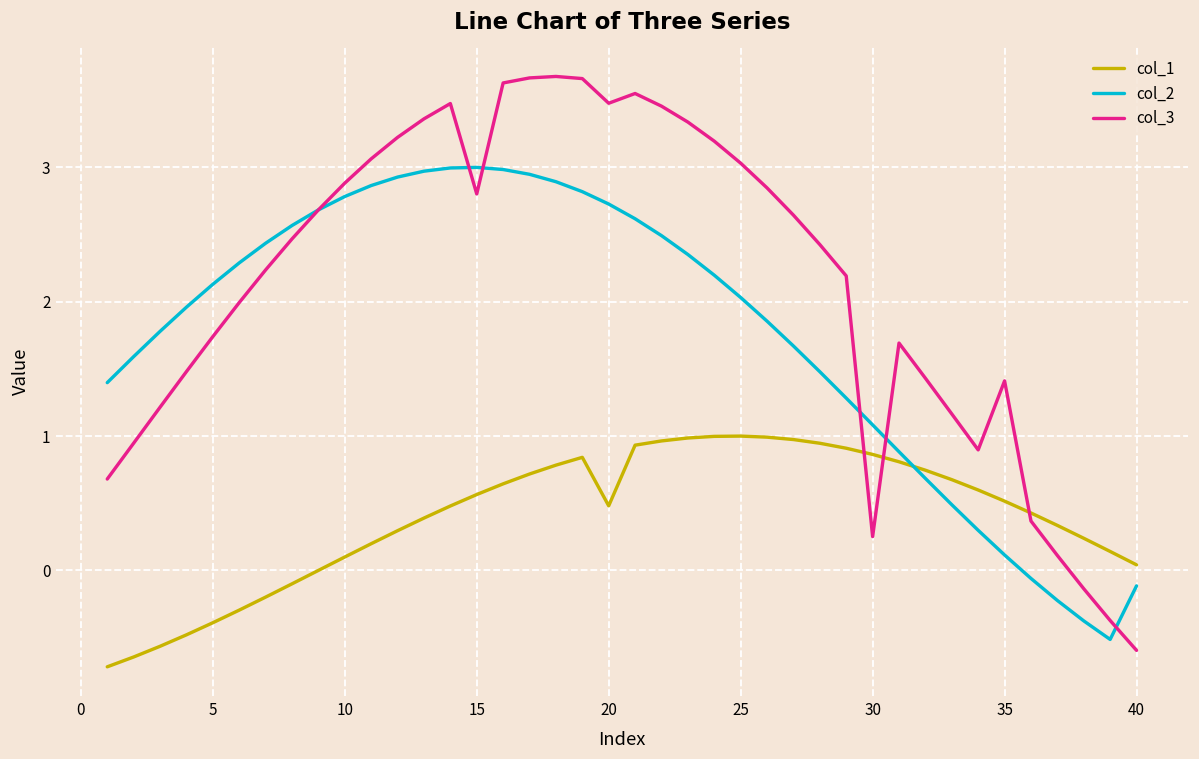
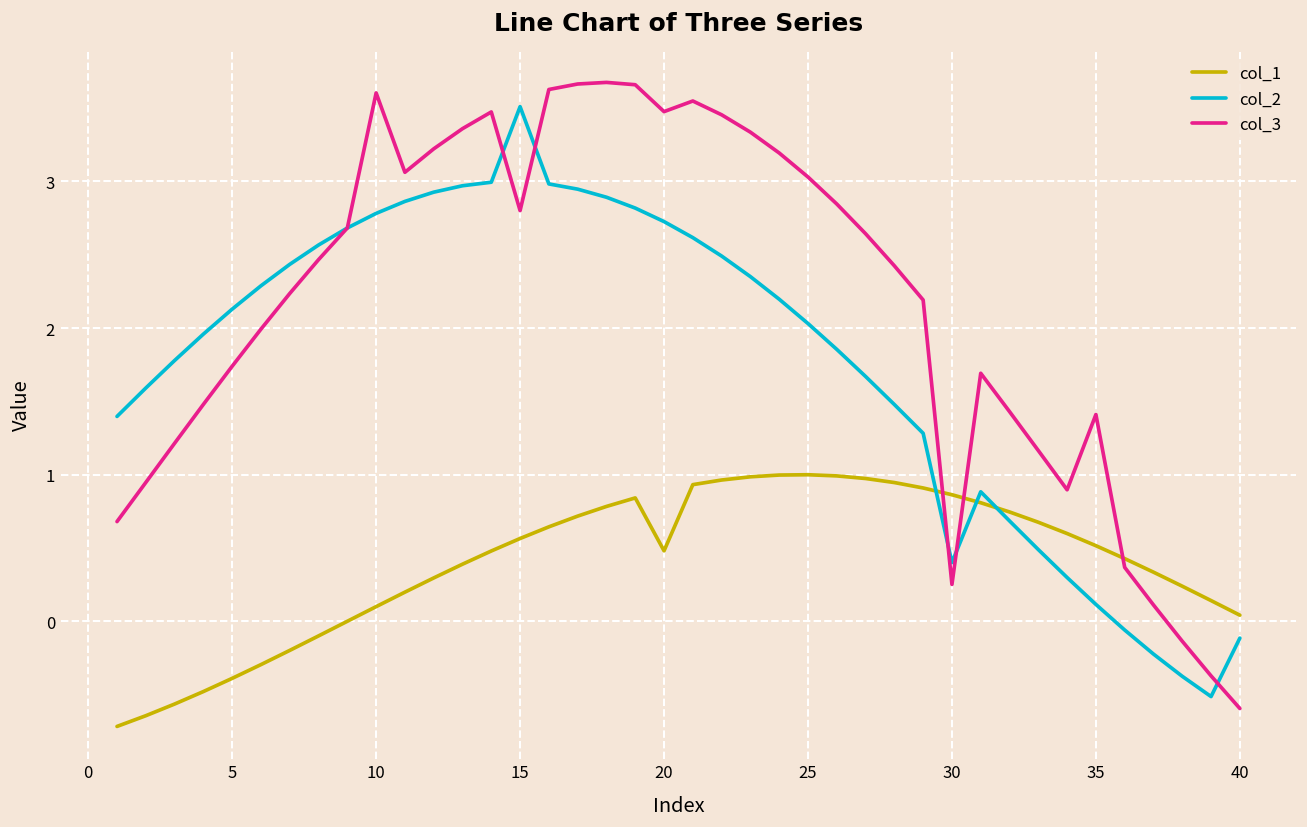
col_3, 10: 2.88 -> 3.60
col_2, 15: 3.00 -> 3.51
col_2, 30: 1.08 -> 0.40
